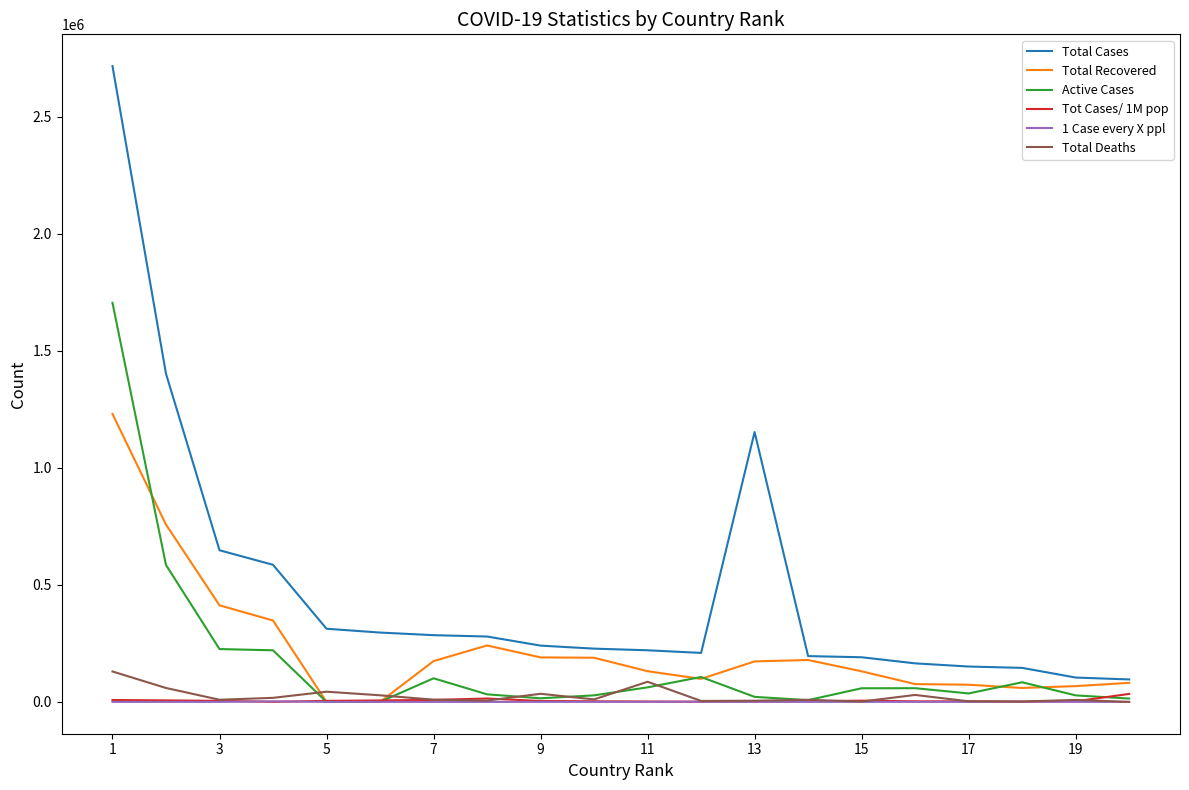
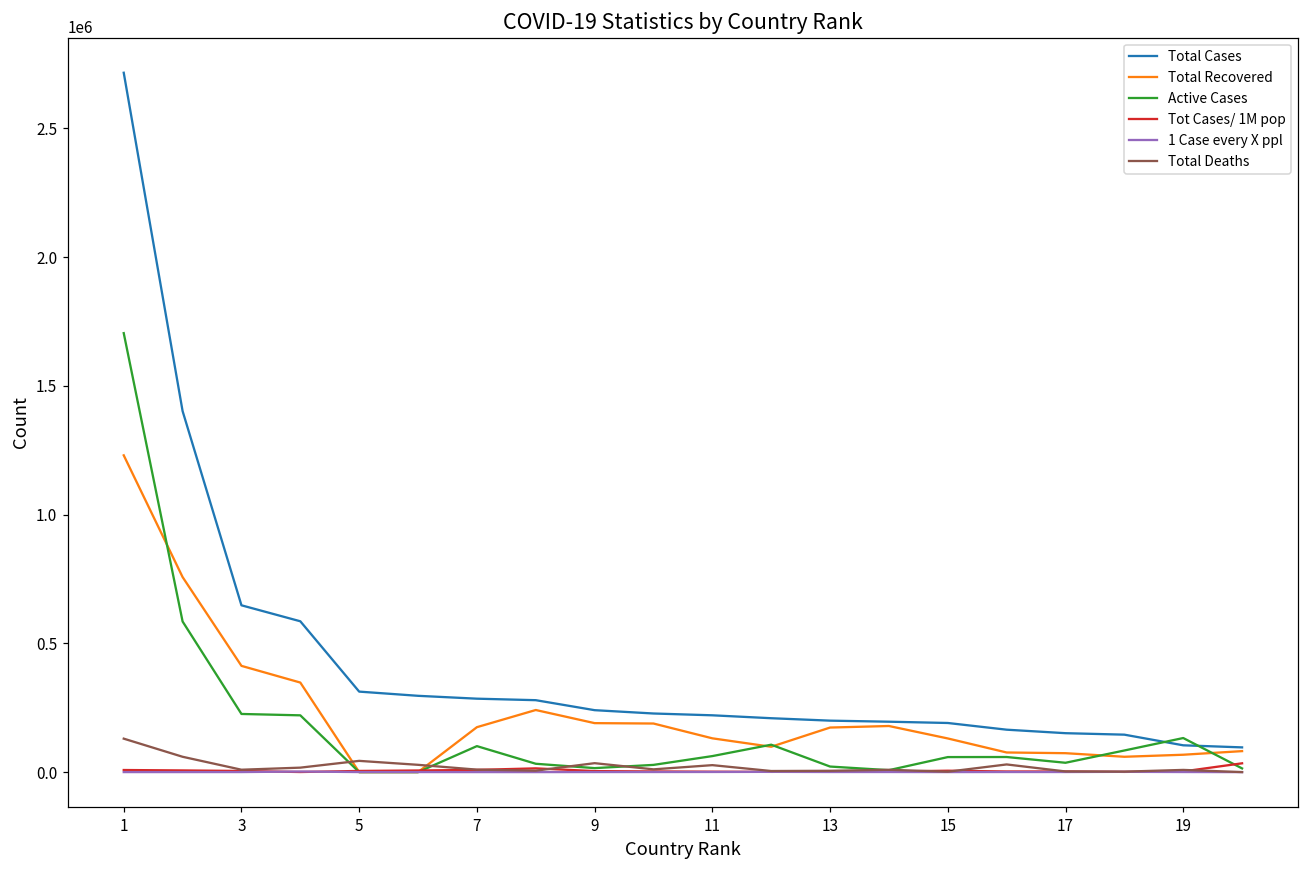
Total Deaths, 11: 90000 -> 30000
Total Cases, 13: 1150000 -> 200000
Active Cases, 19: 30000 -> 130000
